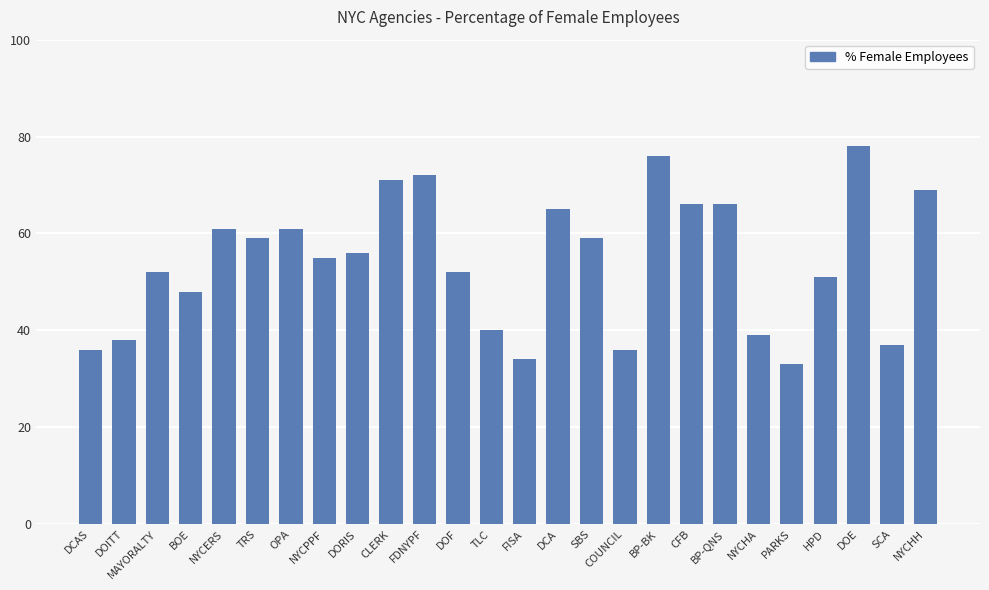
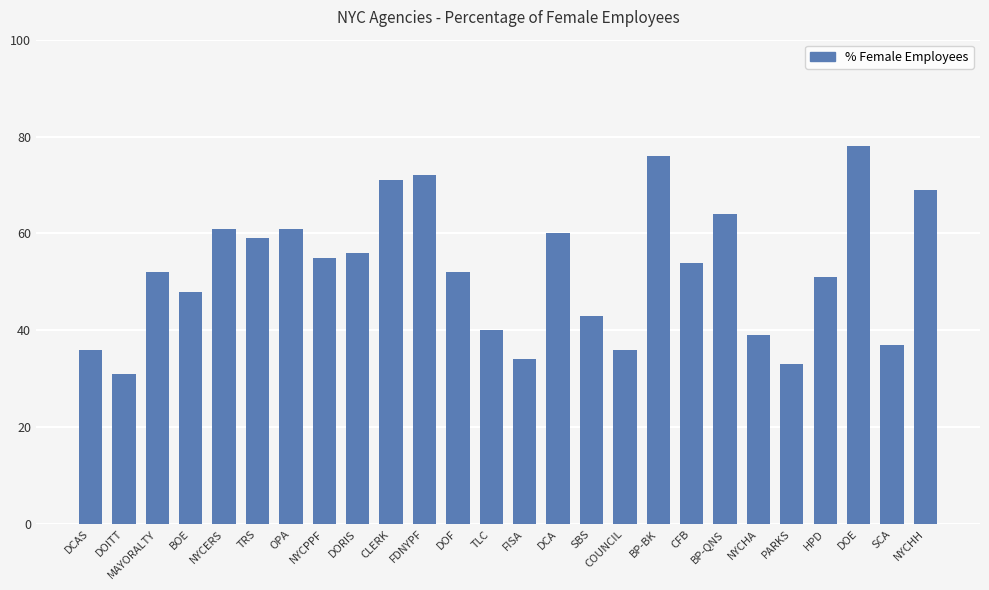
DOITT: 38 -> 31
DCA: 65 -> 60
SBS: 59 -> 43
CFB: 66 -> 54
BP-QNS: 66 -> 64
